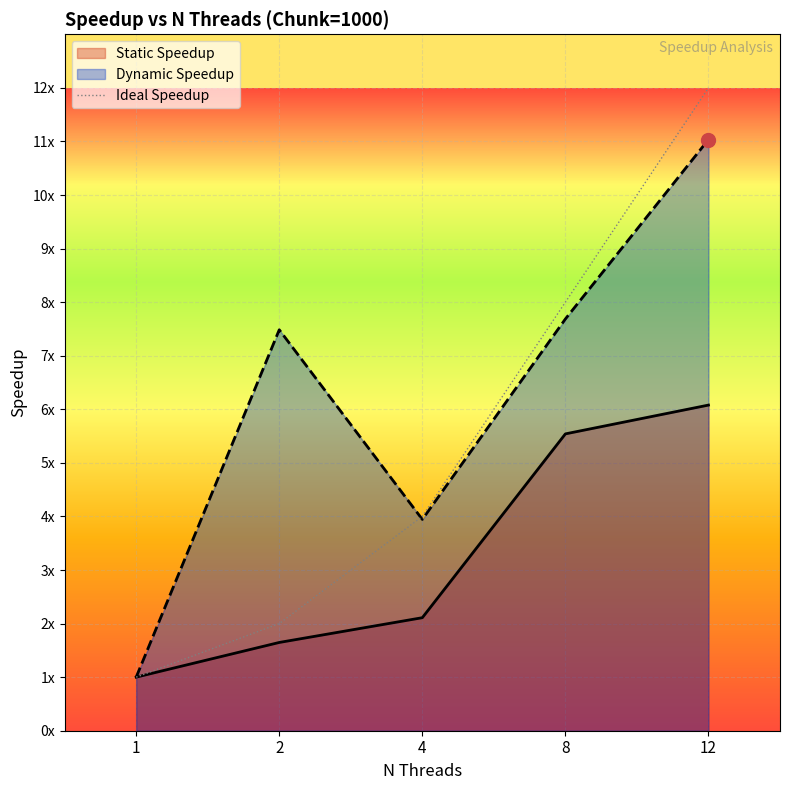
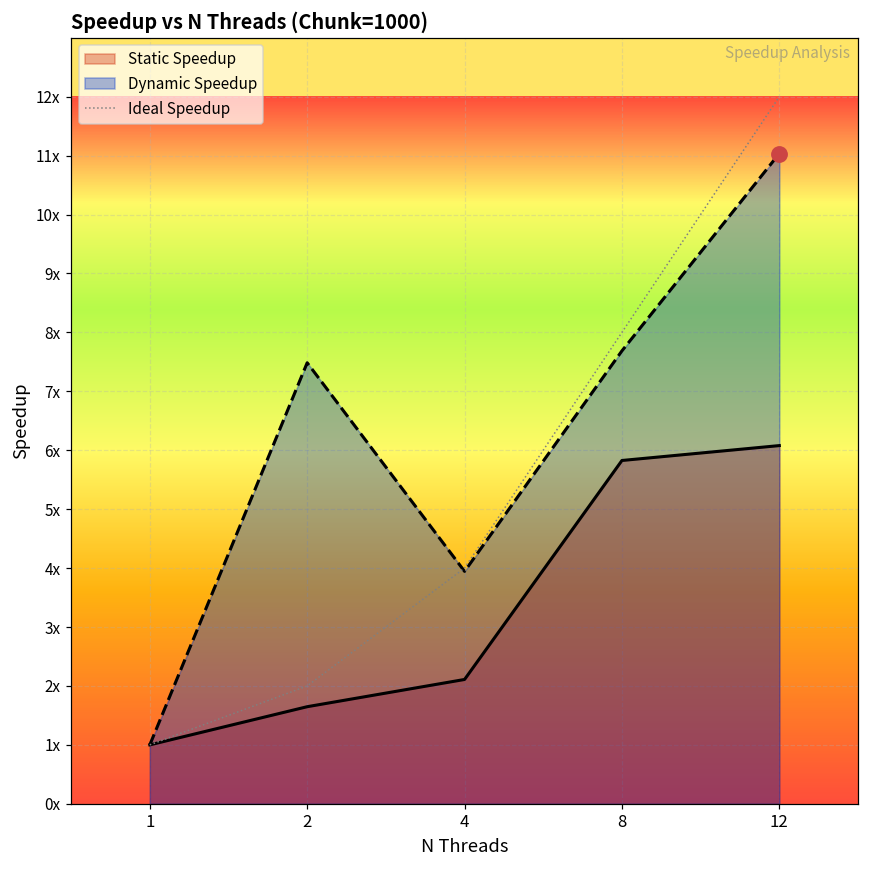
Static Speedup, 8: 5.5x -> 5.8x
